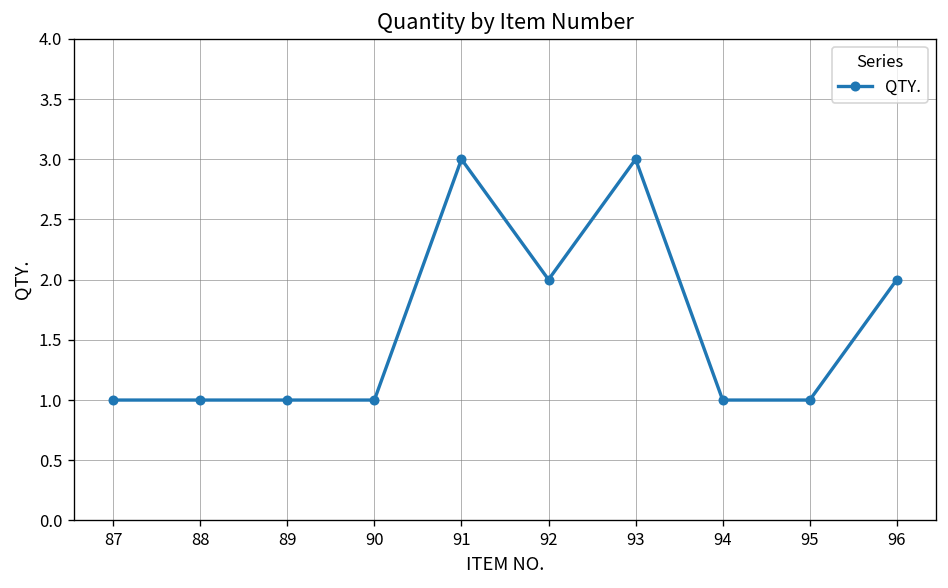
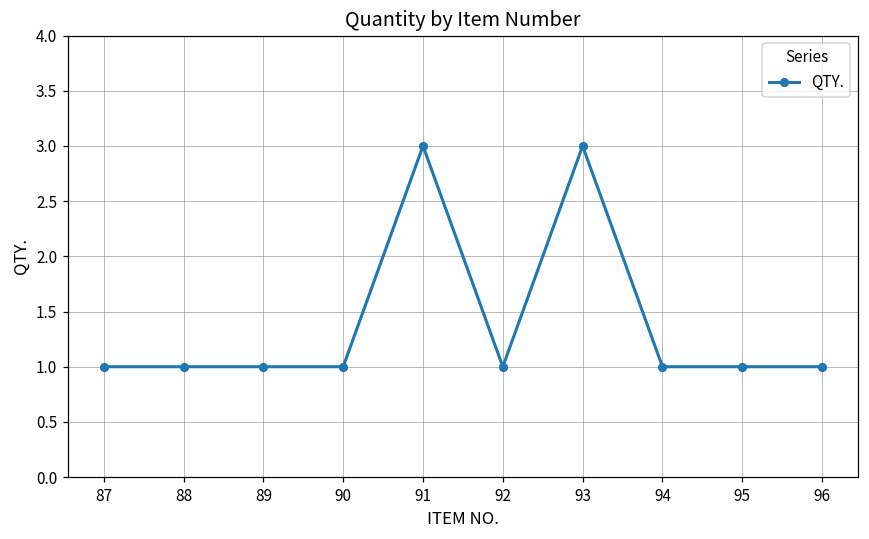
92: 2 -> 1
96: 2 -> 1
